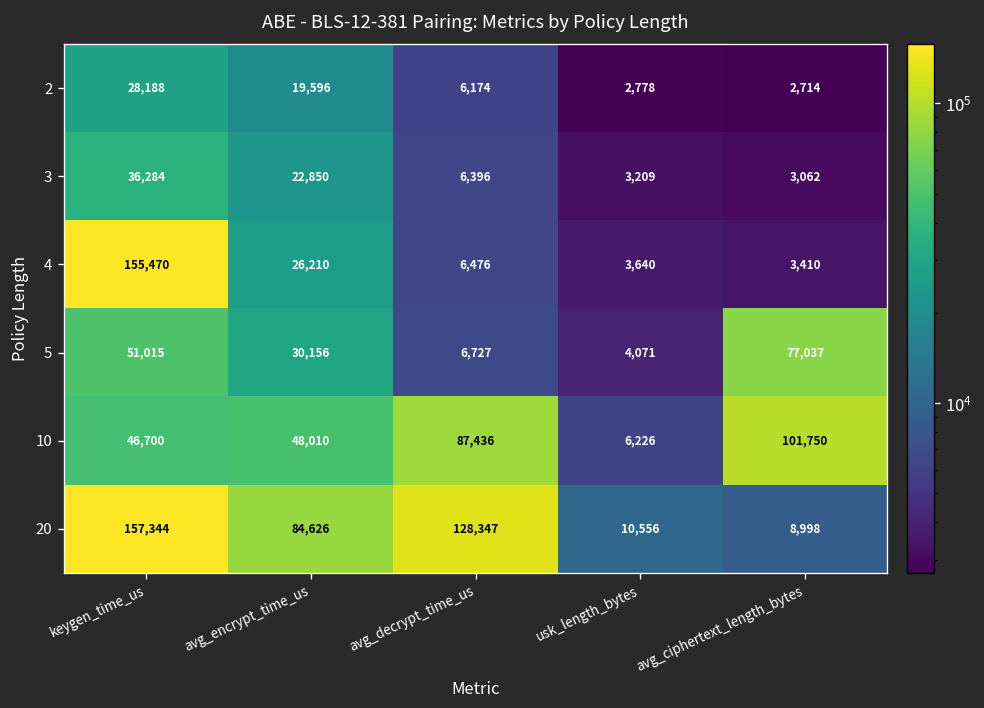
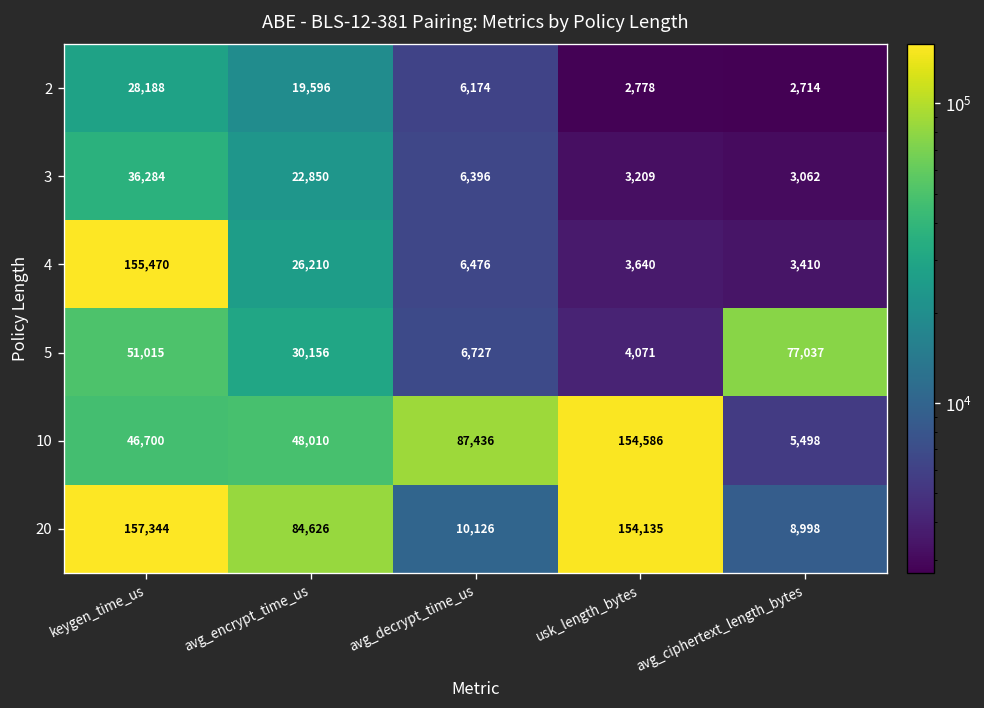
10, usk_length_bytes: 6,226 -> 154,586
10, avg_ciphertext_length_bytes: 101,750 -> 5,498
20, avg_decrypt_time_us: 128,347 -> 10,126
20, usk_length_bytes: 10,556 -> 154,135
